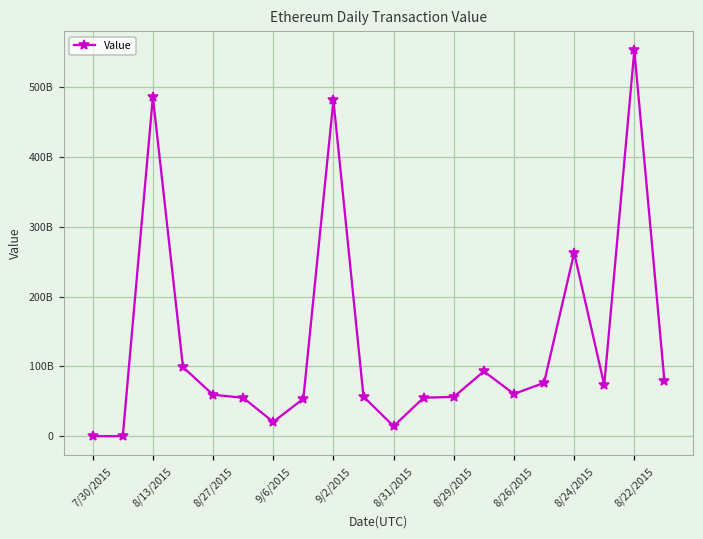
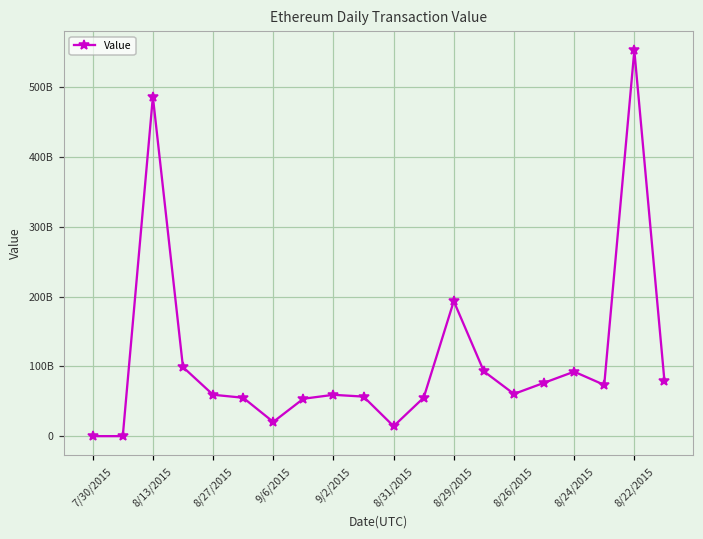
9/2/2015: 480000000000 -> 60000000000
8/29/2015: 60000000000 -> 190000000000
8/24/2015: 260000000000 -> 90000000000
